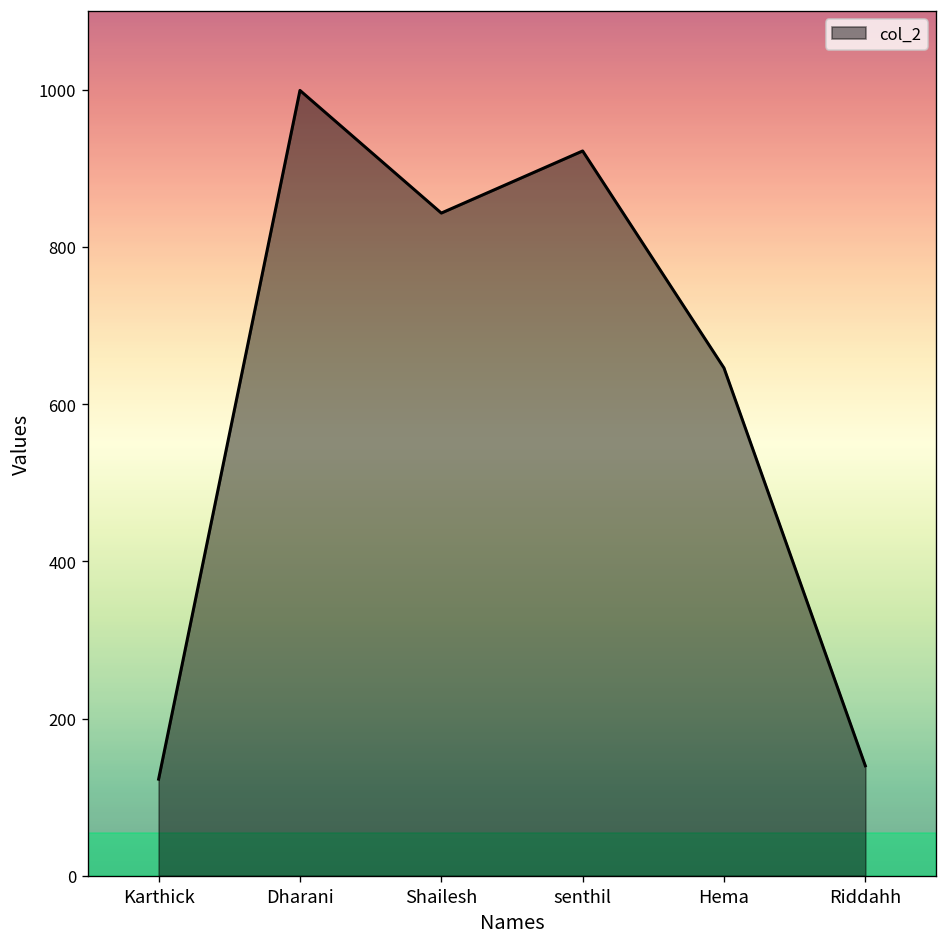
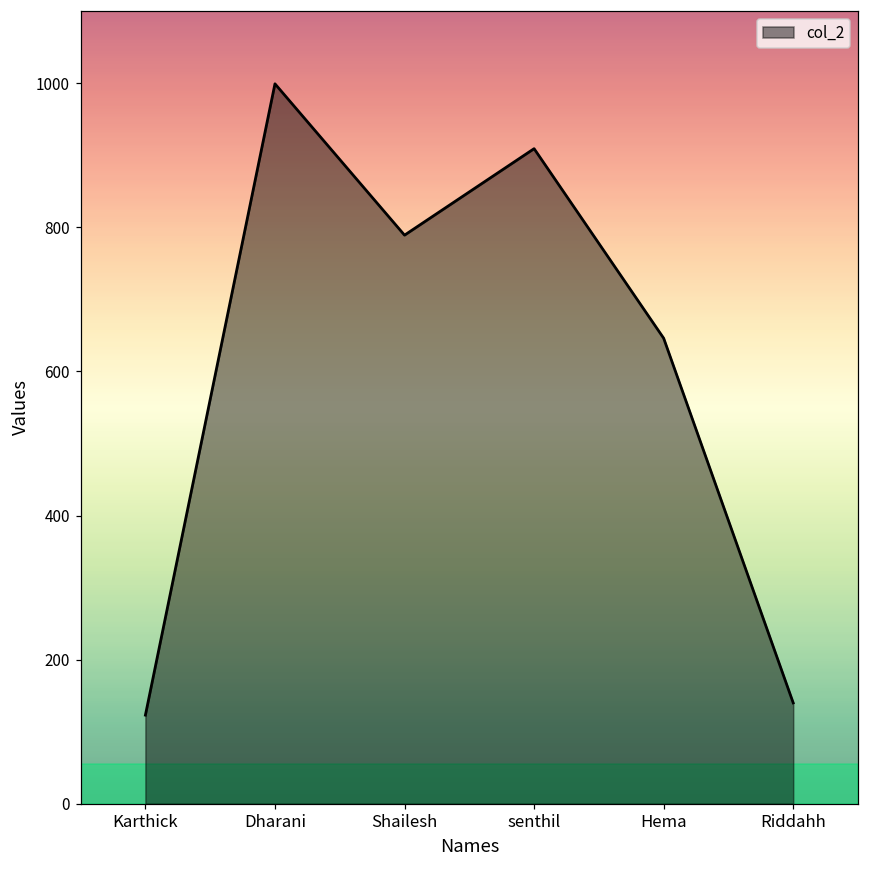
Shailesh: 840 -> 790
senthil: 920 -> 910
